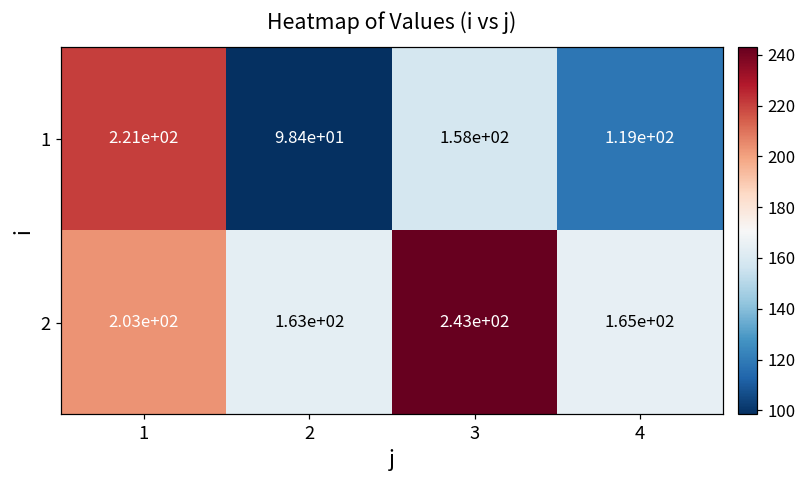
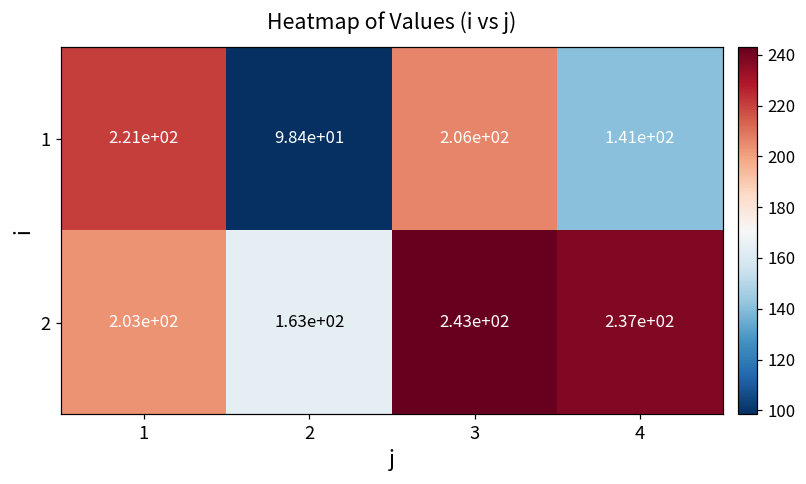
1, 3: 1.58e+02 -> 2.06e+02
1, 4: 1.19e+02 -> 1.41e+02
2, 4: 1.65e+02 -> 2.37e+02
